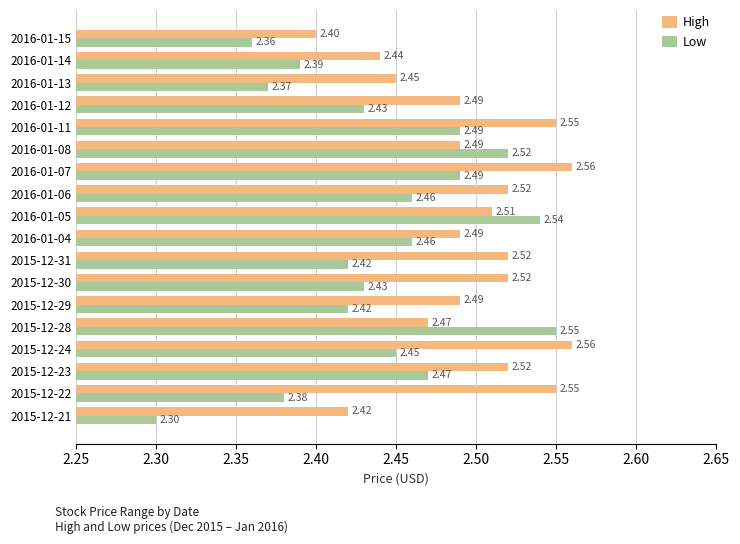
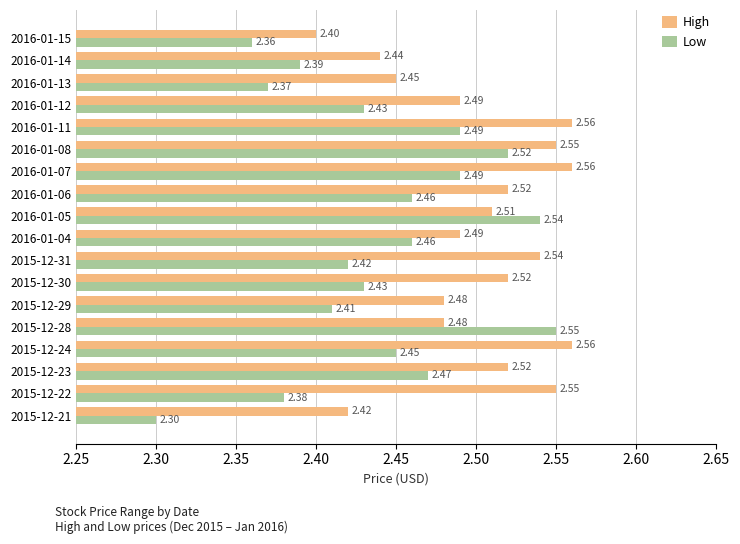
High, 2016-01-11: 2.55 -> 2.56
High, 2016-01-08: 2.49 -> 2.55
High, 2015-12-31: 2.52 -> 2.54
High, 2015-12-29: 2.49 -> 2.48
Low, 2015-12-29: 2.42 -> 2.41
High, 2015-12-28: 2.47 -> 2.48
